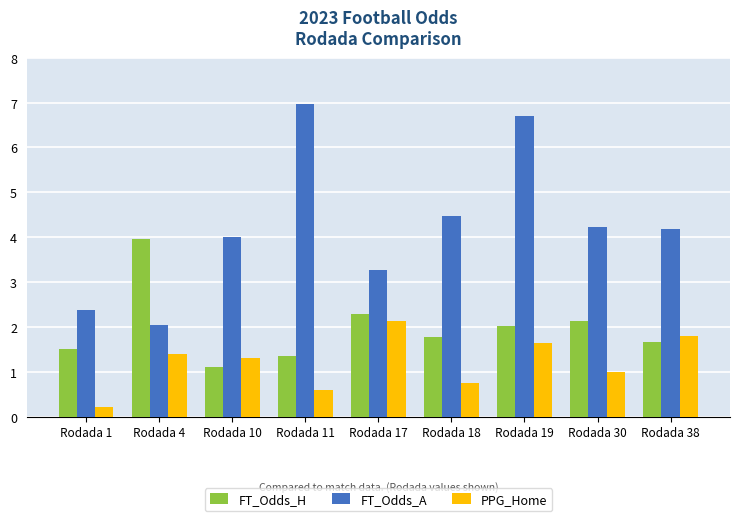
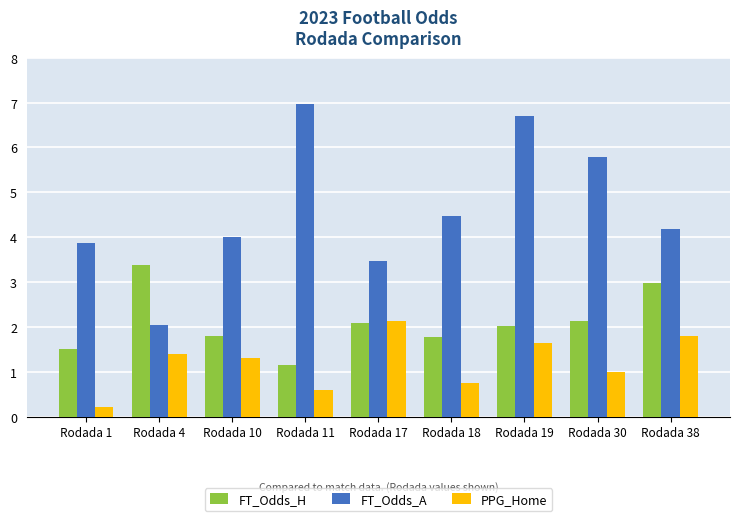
FT_Odds_A, Rodada 1: 2.4 -> 3.9
FT_Odds_H, Rodada 4: 4.0 -> 3.4
FT_Odds_H, Rodada 10: 1.1 -> 1.8
FT_Odds_H, Rodada 11: 1.4 -> 1.2
FT_Odds_H, Rodada 17: 2.3 -> 2.1
FT_Odds_A, Rodada 17: 3.3 -> 3.5
FT_Odds_A, Rodada 30: 4.2 -> 5.8
FT_Odds_H, Rodada 38: 1.7 -> 3.0
